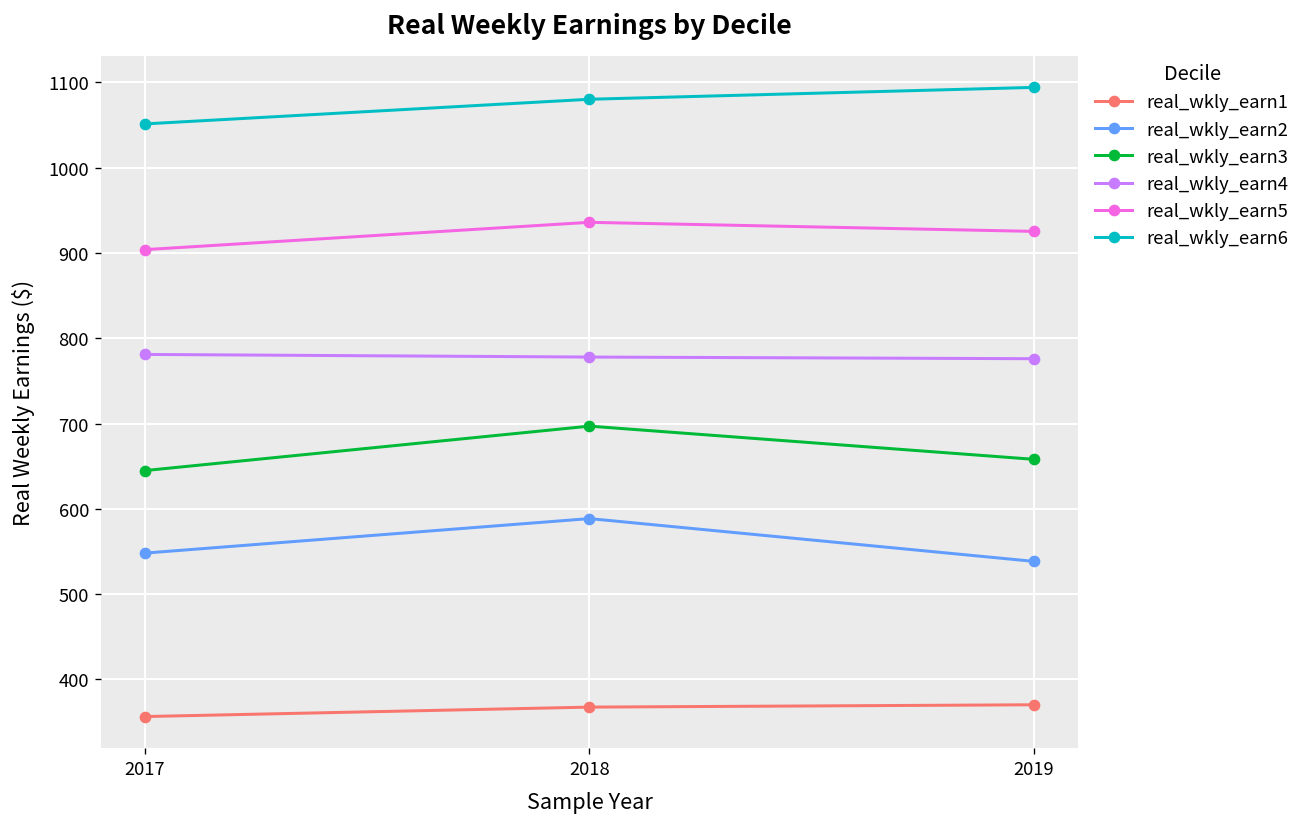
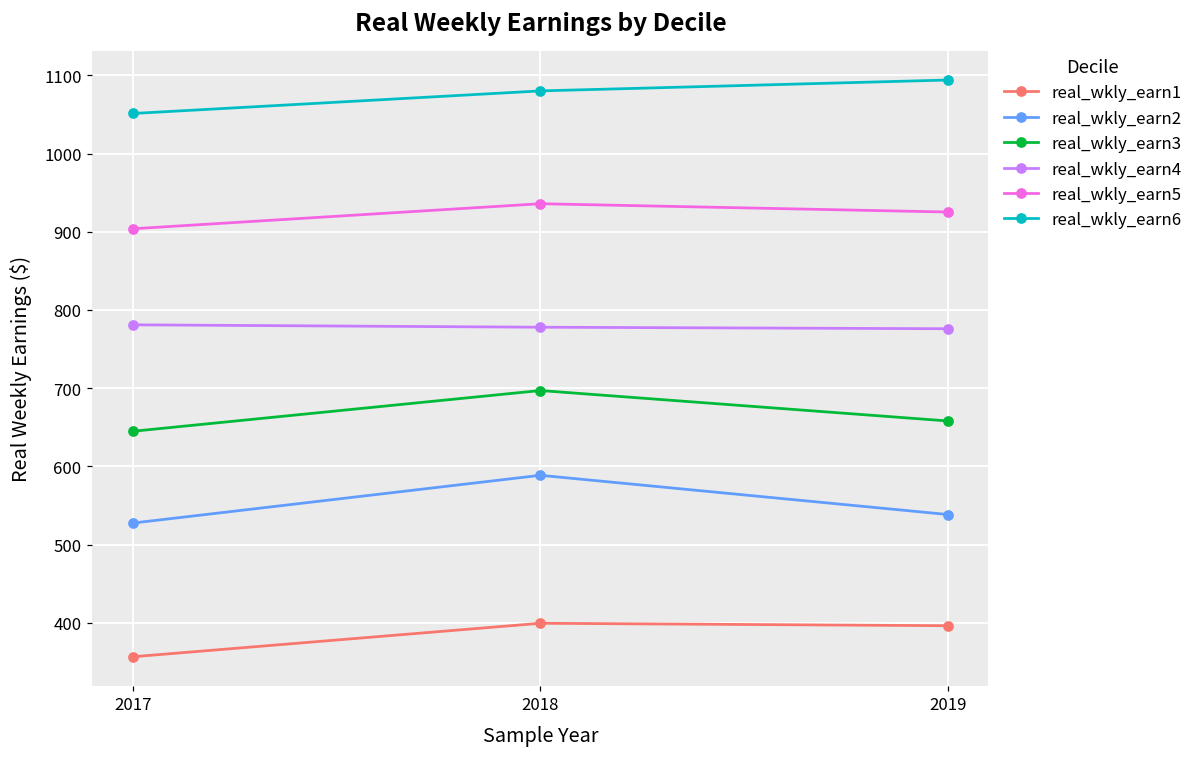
real_wkly_earn2, 2017: 550 -> 530
real_wkly_earn1, 2018: 370 -> 400
real_wkly_earn1, 2019: 370 -> 400
